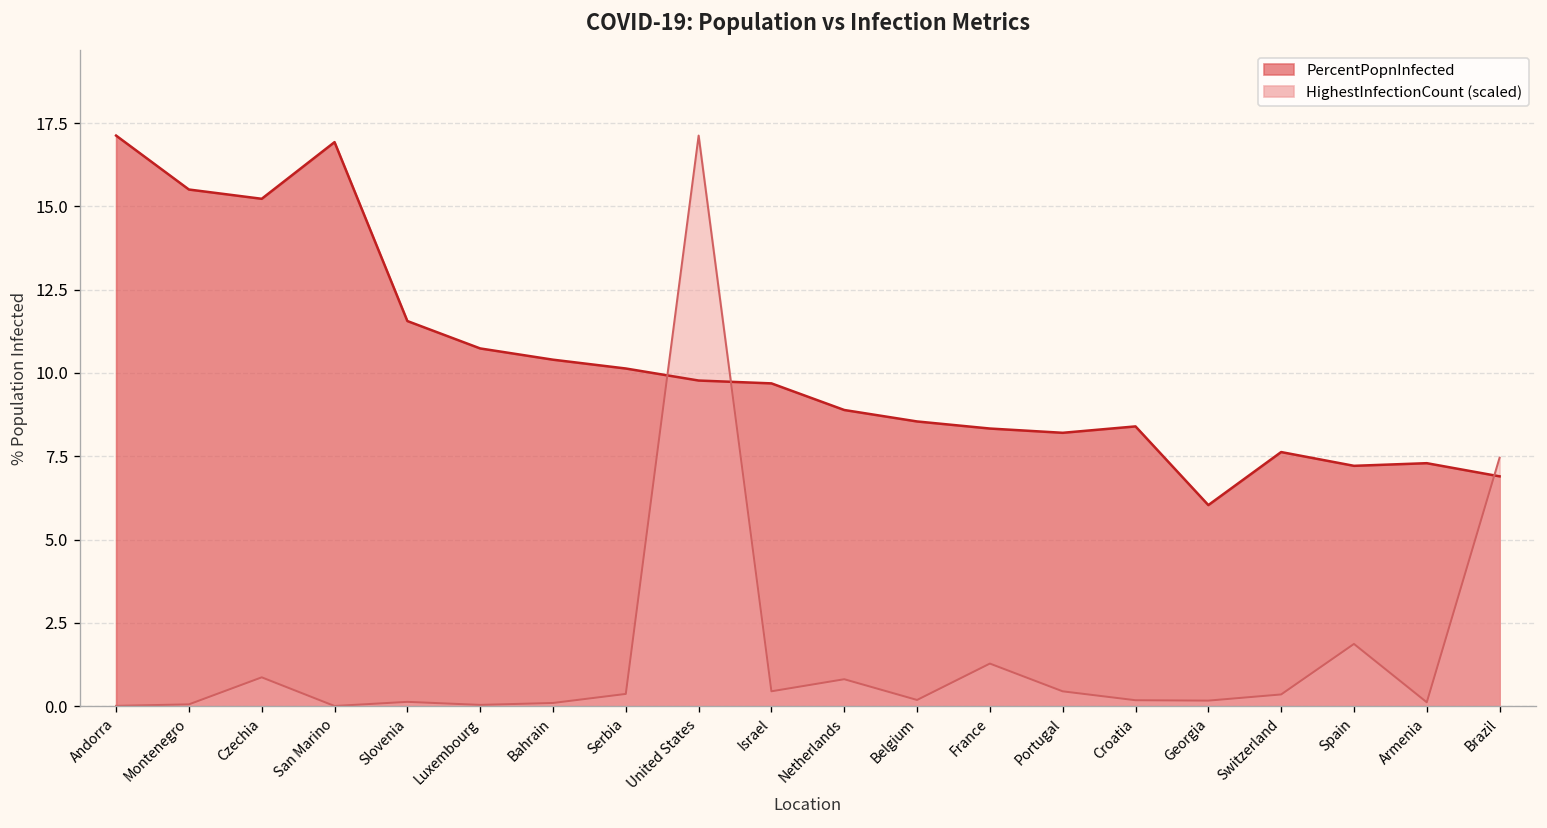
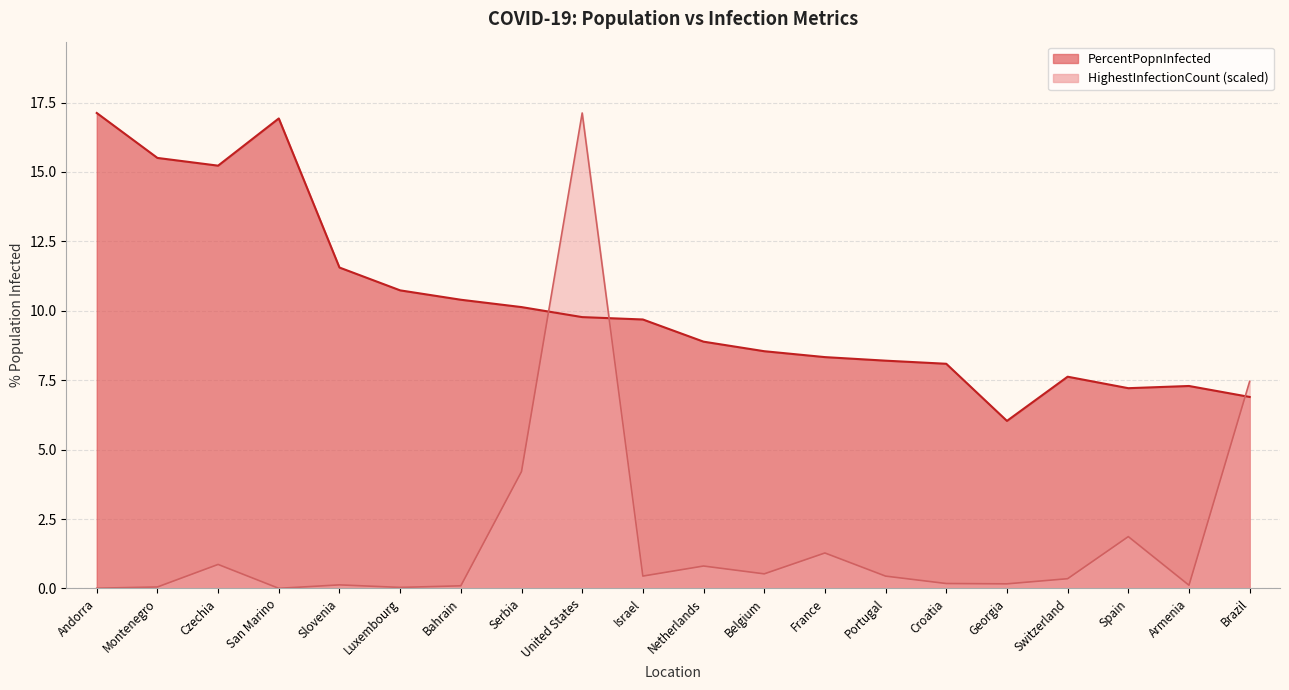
HighestInfectionCount (scaled), Serbia: 0.4 -> 4.2
HighestInfectionCount (scaled), Belgium: 0.2 -> 0.5
PercentPopnInfected, Croatia: 8.4 -> 8.1
